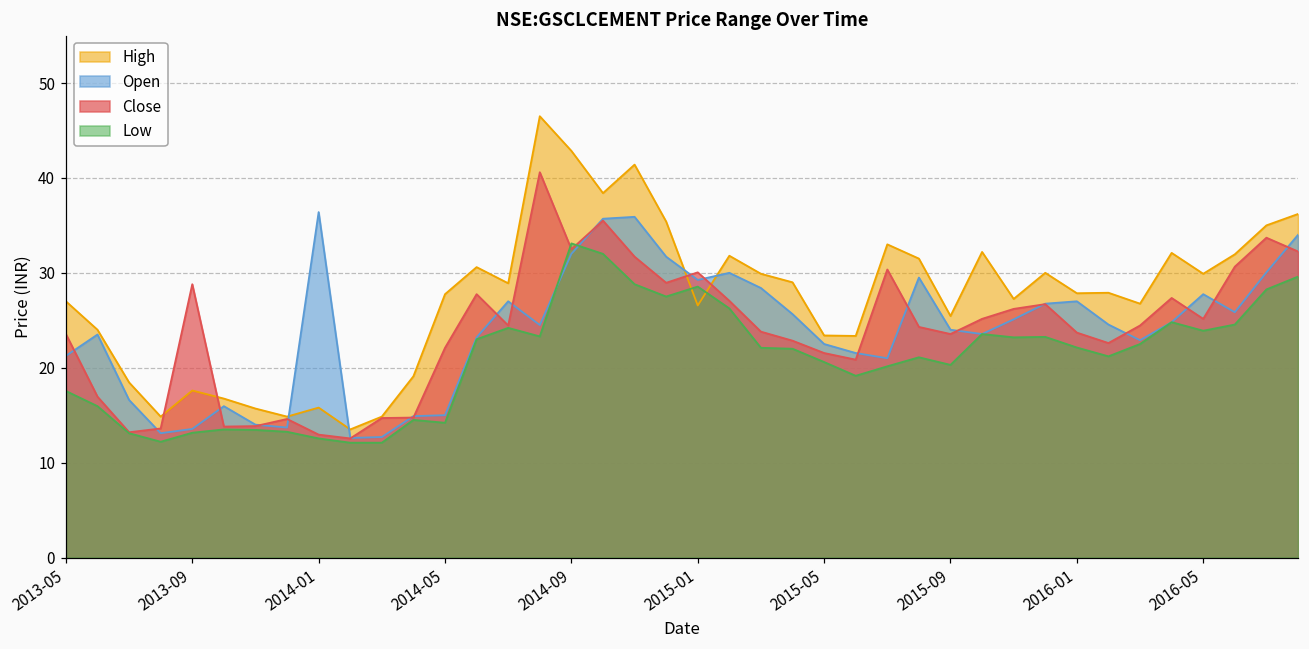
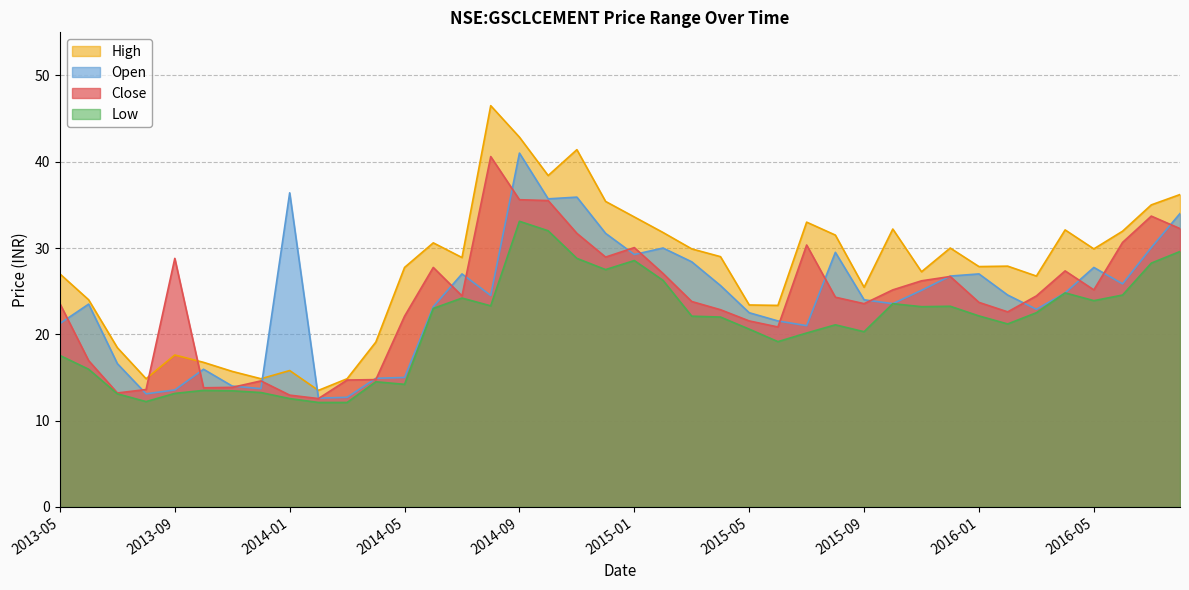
Open, 2014-09: 32 -> 41
Close, 2014-09: 32 -> 36
High, 2015-01: 27 -> 34
